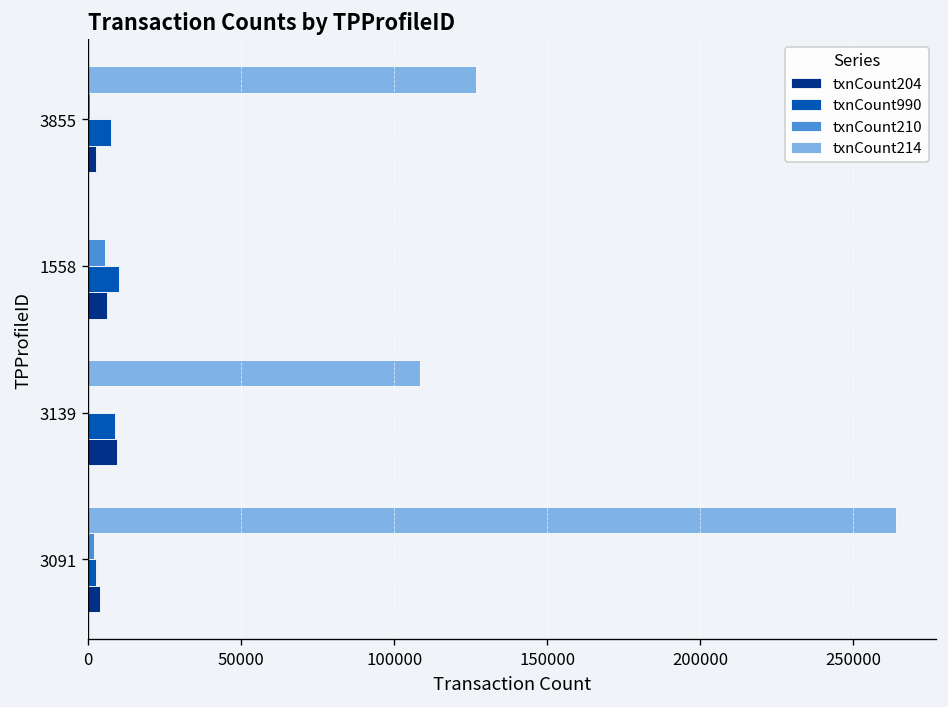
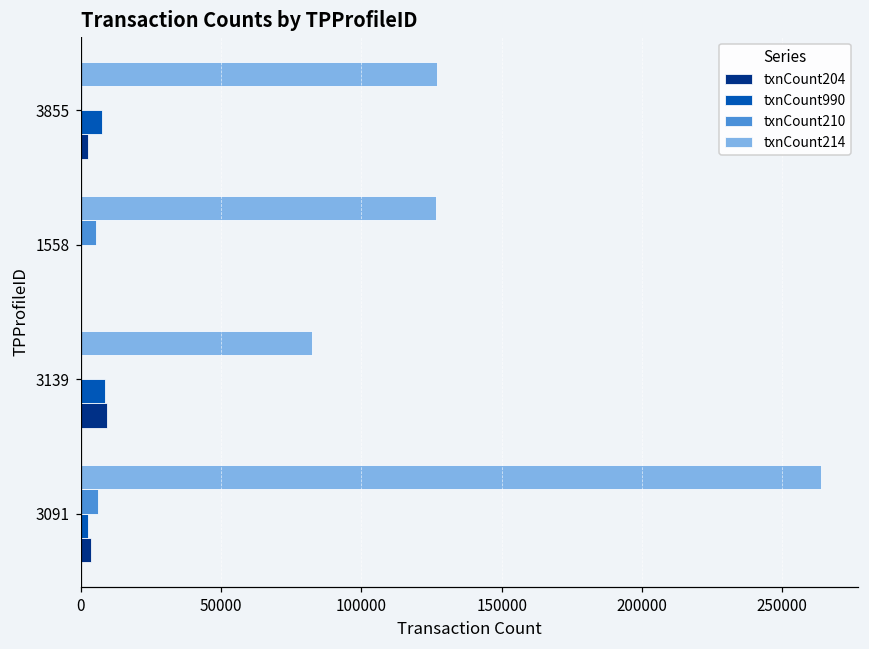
txnCount214, 1558: 0 -> 127000
txnCount990, 1558: 10000 -> 0
txnCount204, 1558: 6000 -> 0
txnCount214, 3139: 109000 -> 82000
txnCount210, 3091: 2000 -> 6000
